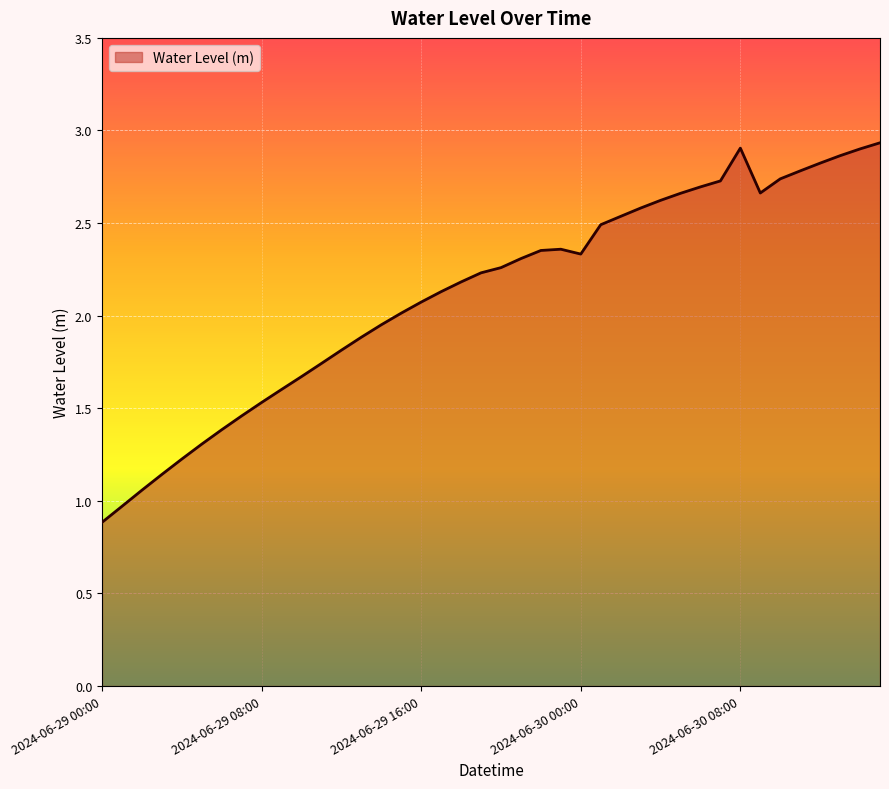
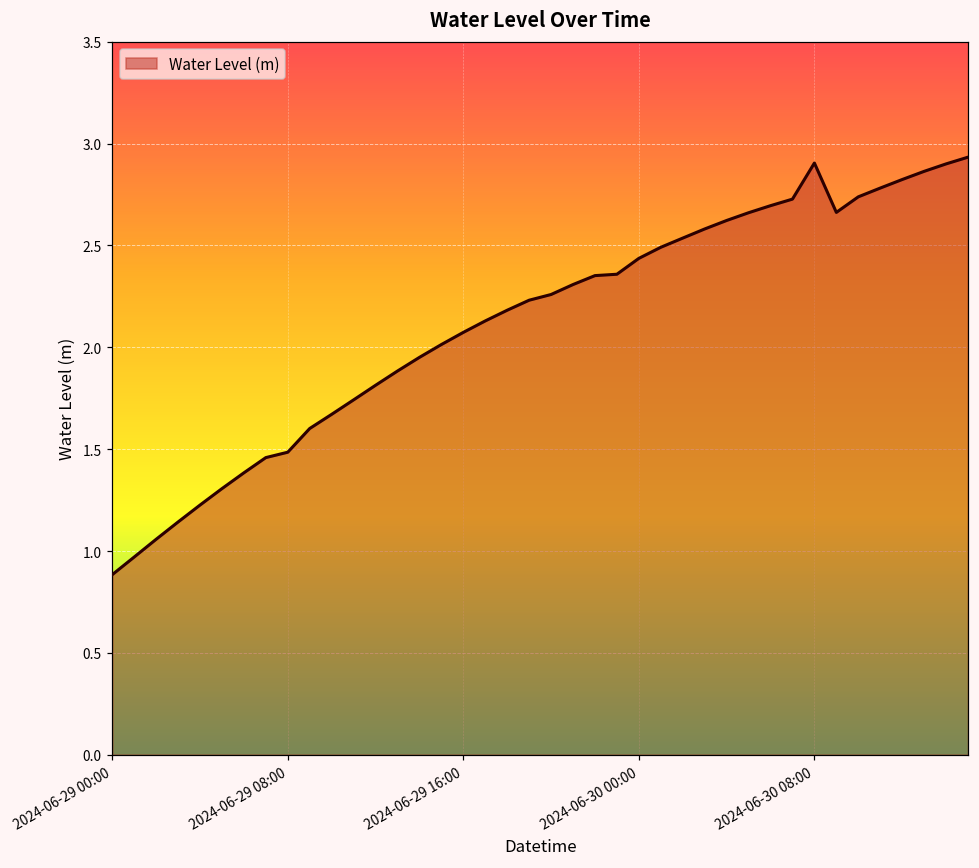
2024-06-29 08:00: 1.53 -> 1.49
2024-06-30 00:00: 2.33 -> 2.44
